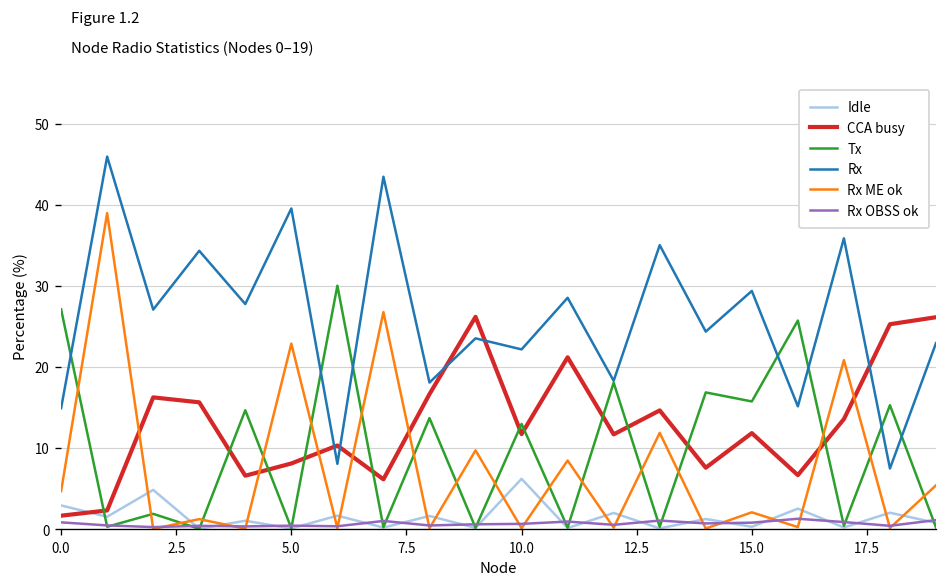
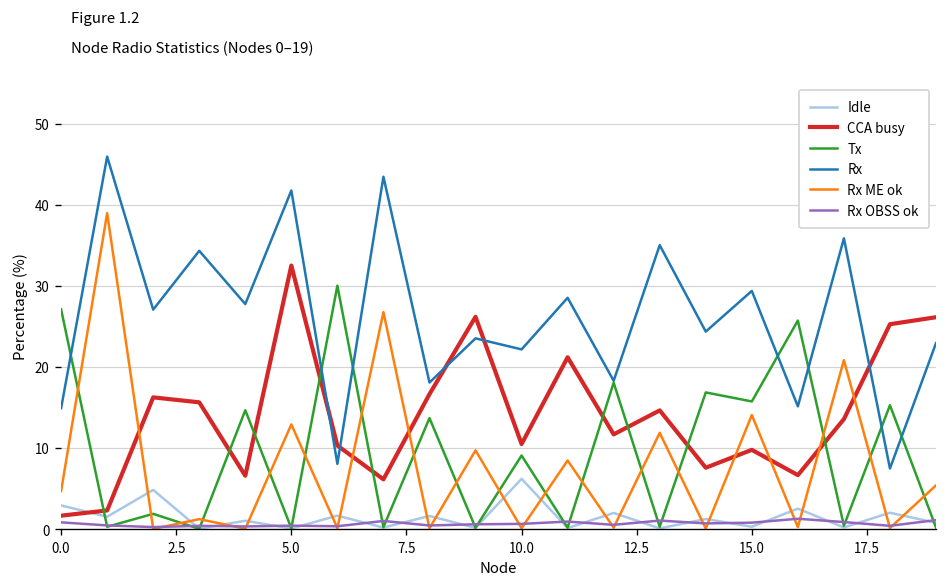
CCA busy, 5.0: 8 -> 32
Rx, 5.0: 40 -> 42
Rx ME ok, 5.0: 23 -> 13
CCA busy, 10.0: 12 -> 10
Tx, 10.0: 13 -> 9
CCA busy, 15.0: 12 -> 10
Rx ME ok, 15.0: 2 -> 14
